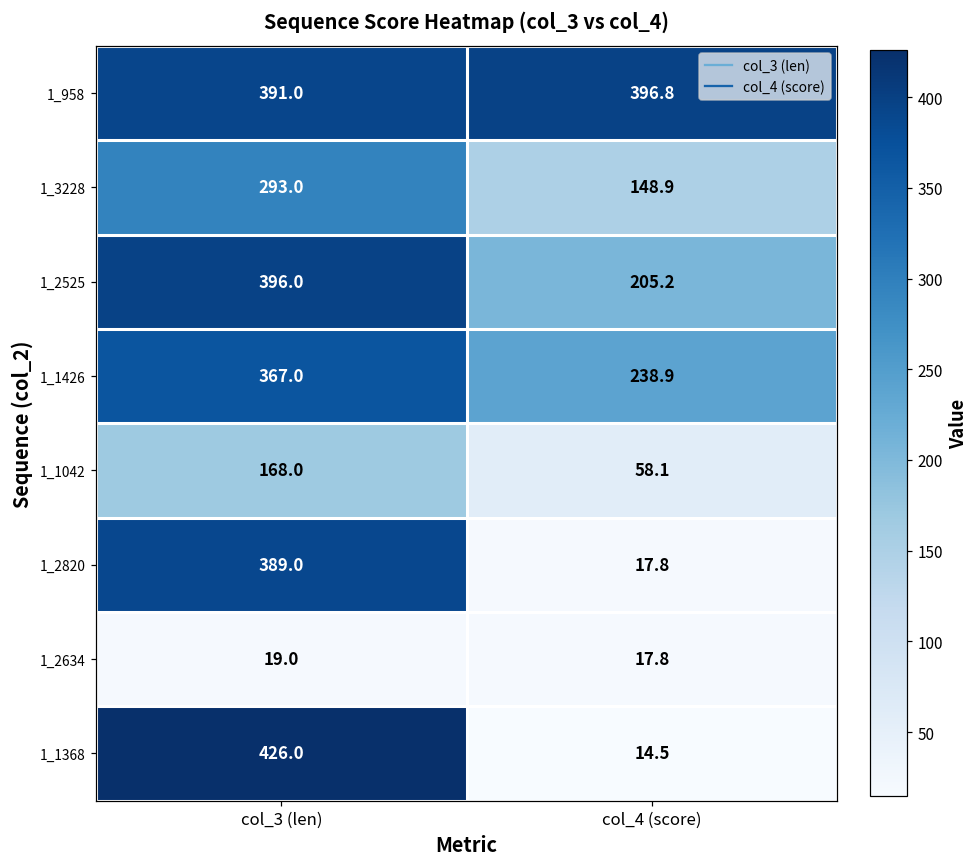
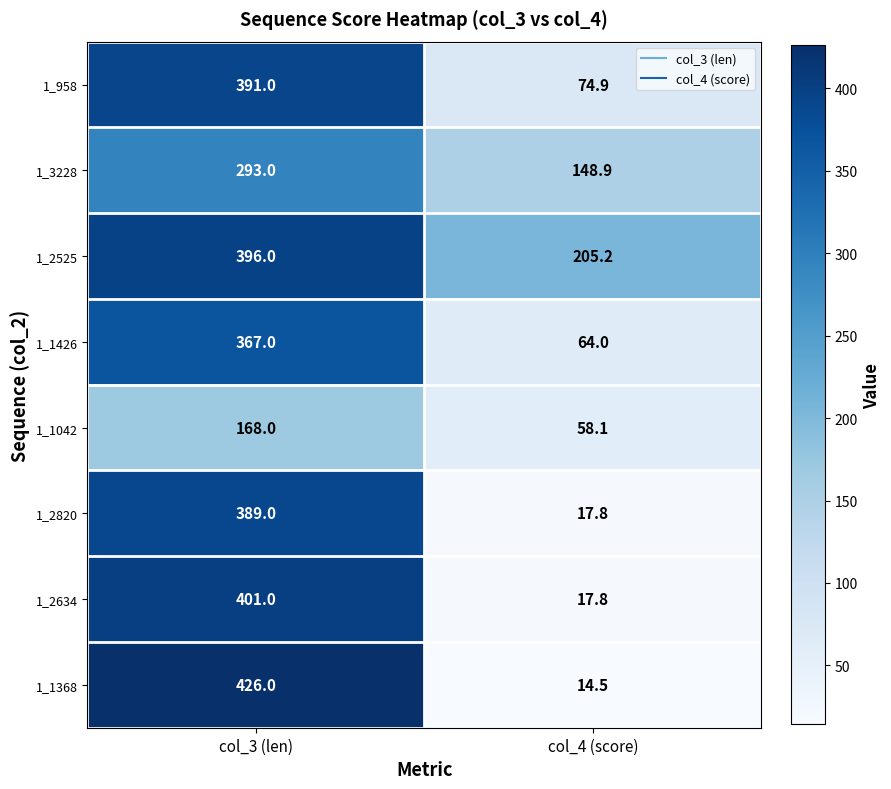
1_958, col_4 (score): 396.8 -> 74.9
1_1426, col_4 (score): 238.9 -> 64.0
1_2634, col_3 (len): 19.0 -> 401.0
